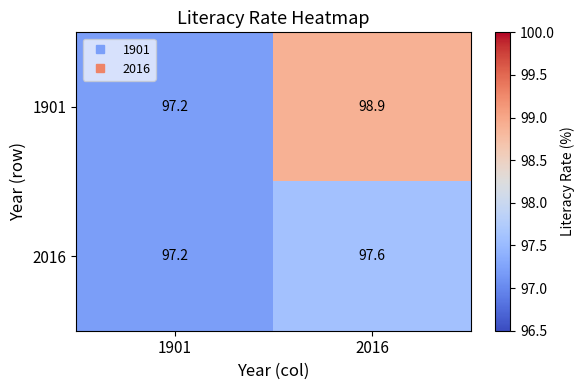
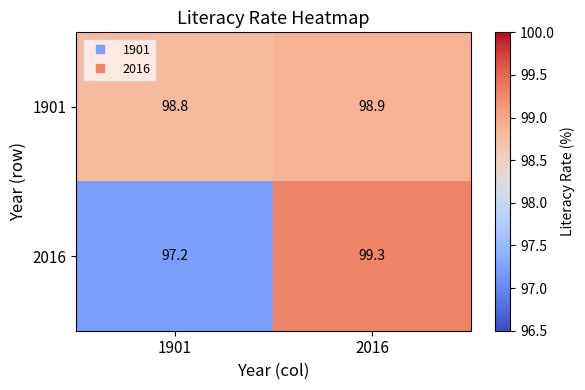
1901, 1901: 97.2 -> 98.8
2016, 2016: 97.6 -> 99.3
